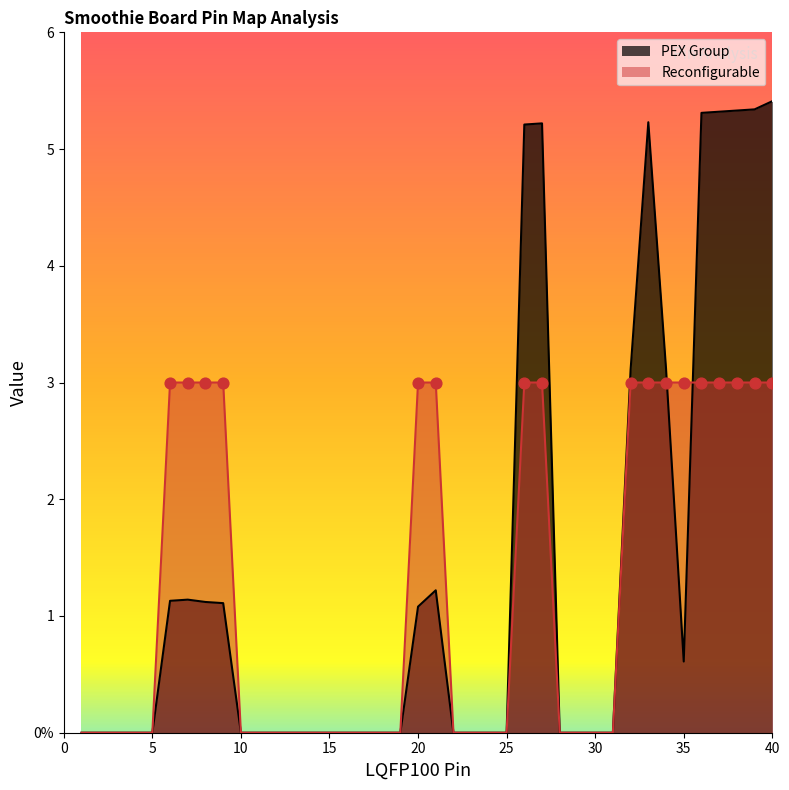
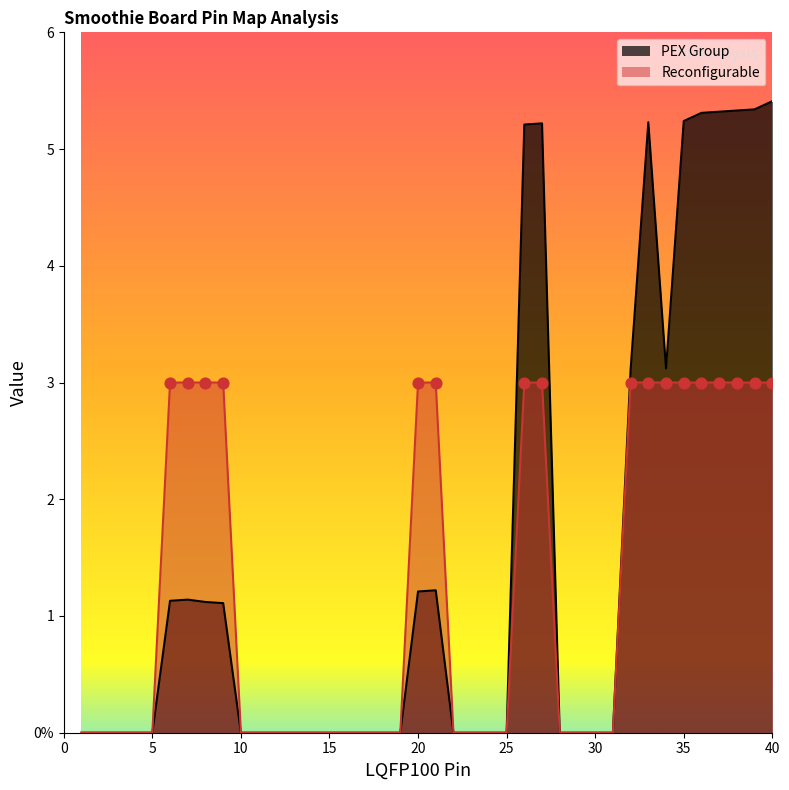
PEX Group, 20: 1.08 -> 1.21
PEX Group, 35: 0.61 -> 5.24
